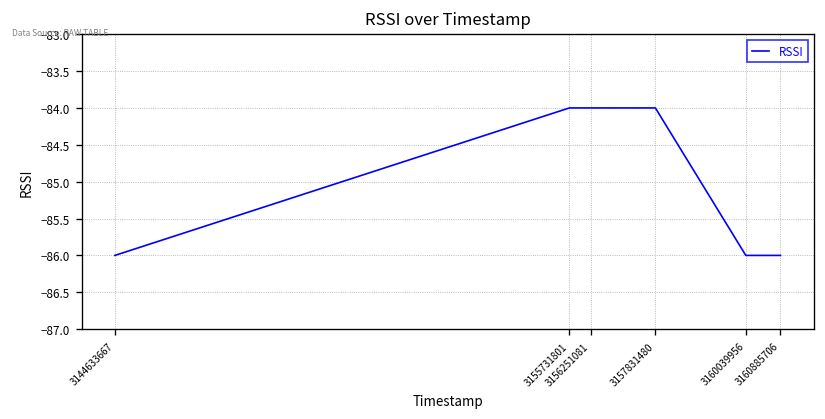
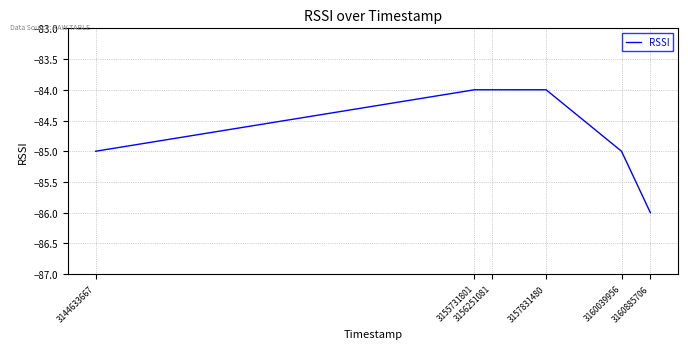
3144633667: -86 -> -85
3160039956: -86 -> -85
